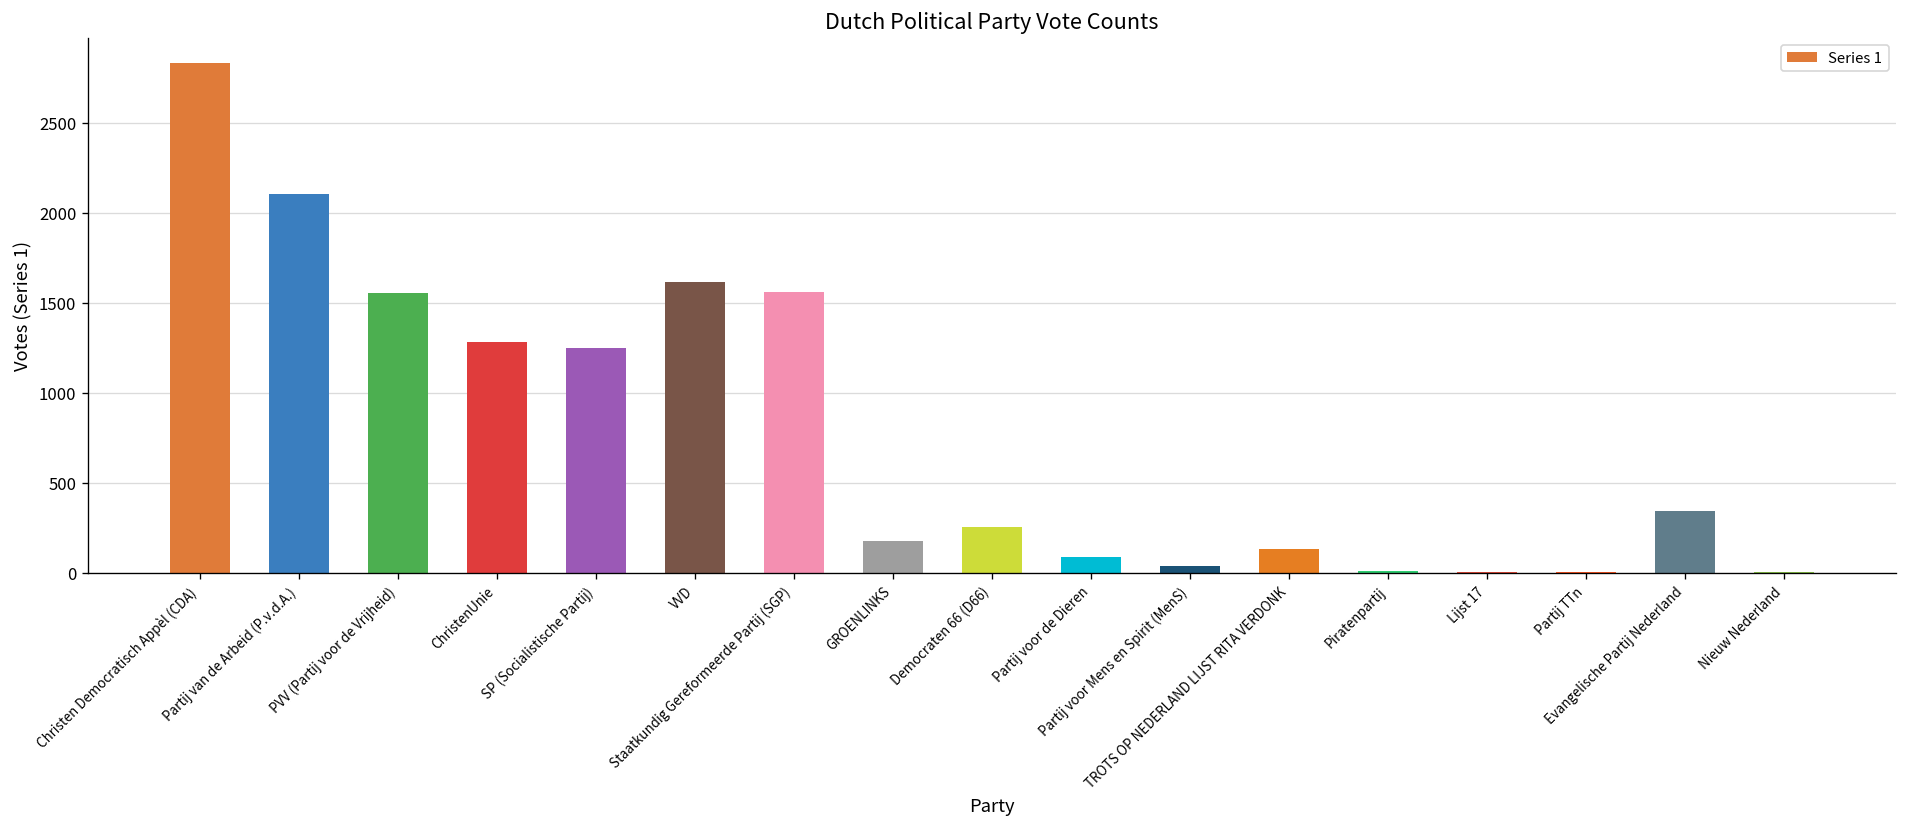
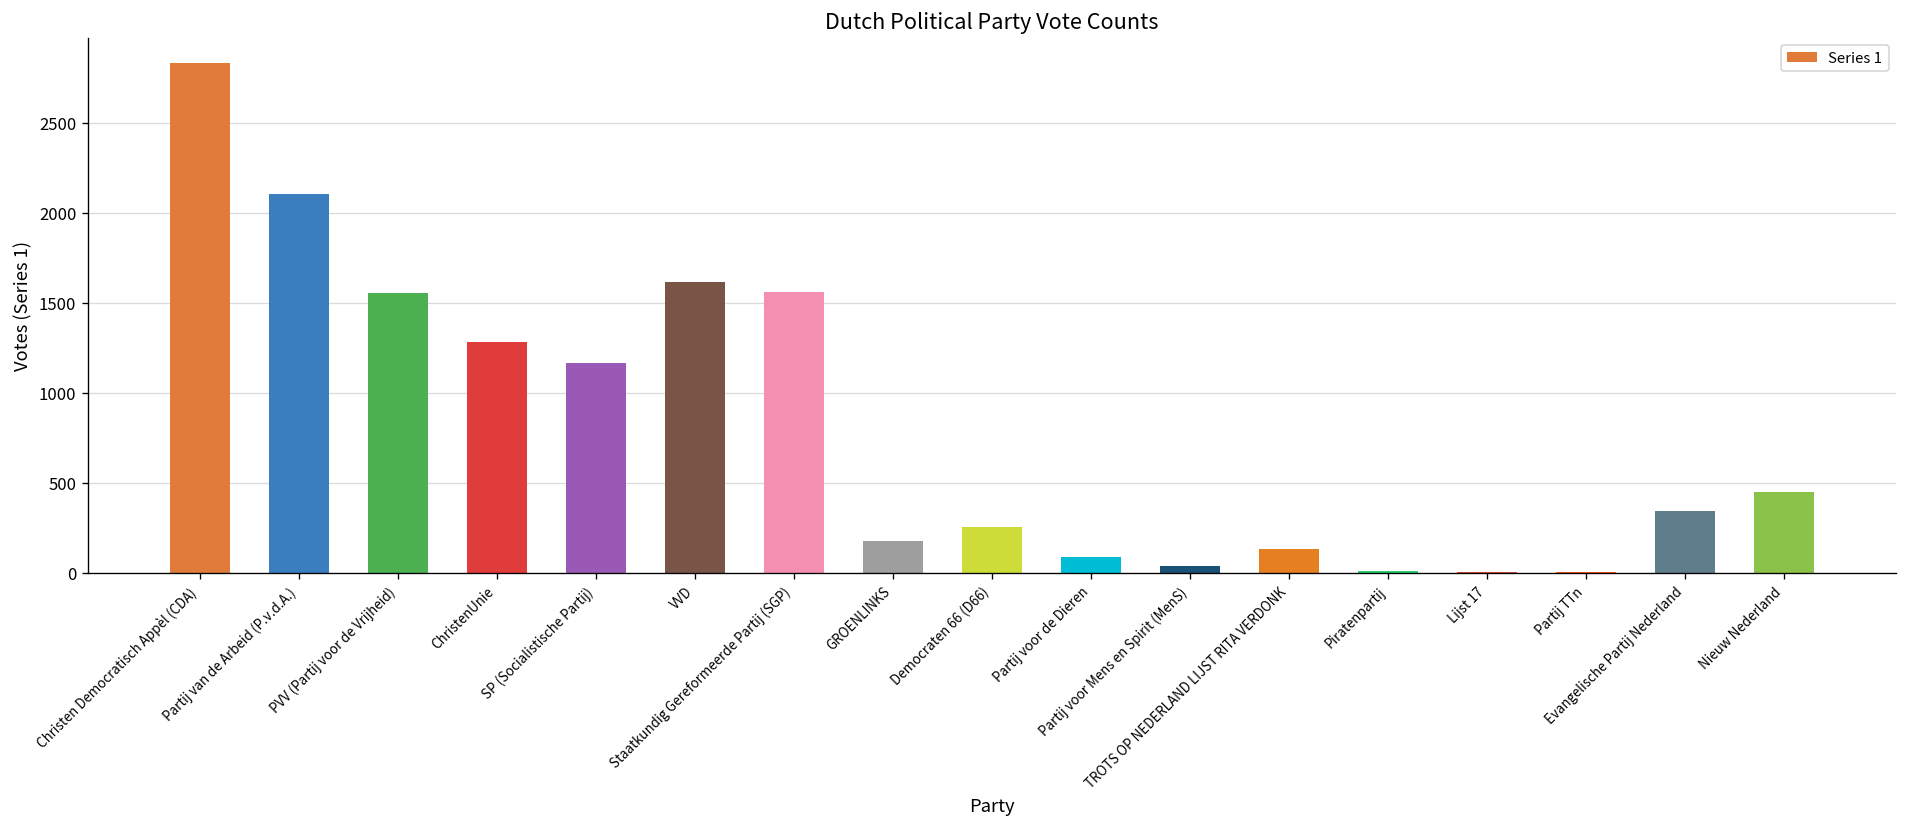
SP (Socialistische Partij): 1250 -> 1170
Nieuw Nederland: 0 -> 450
